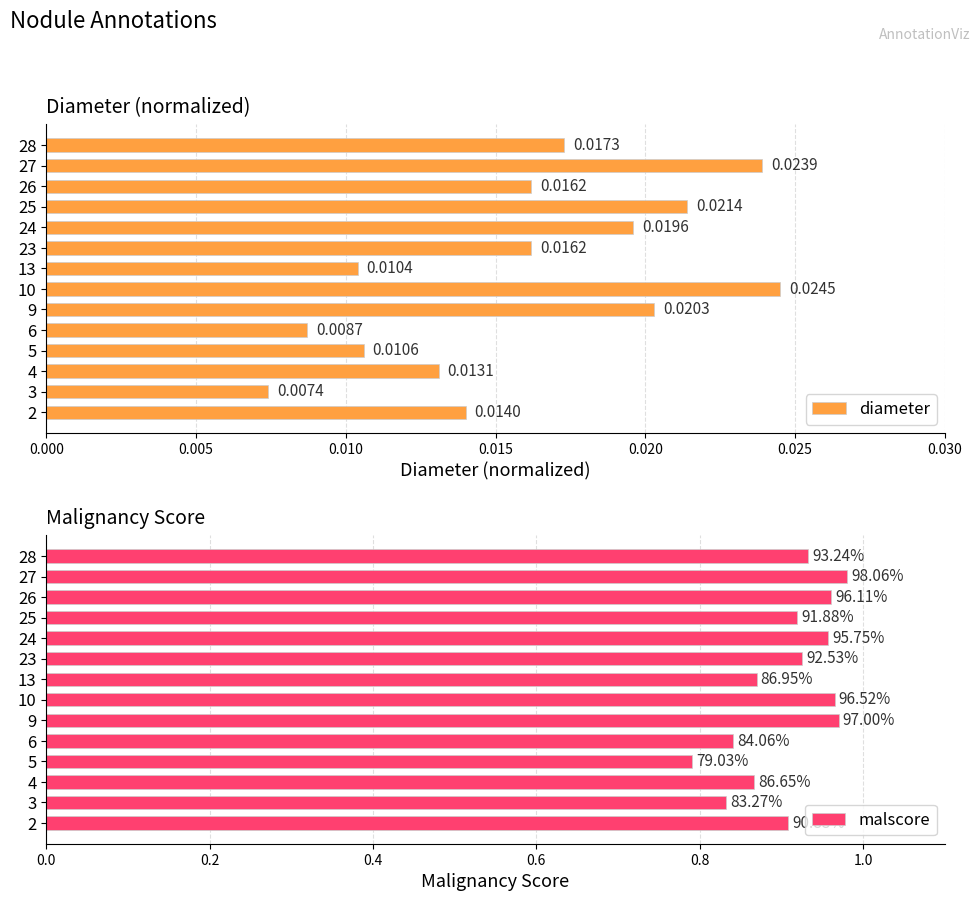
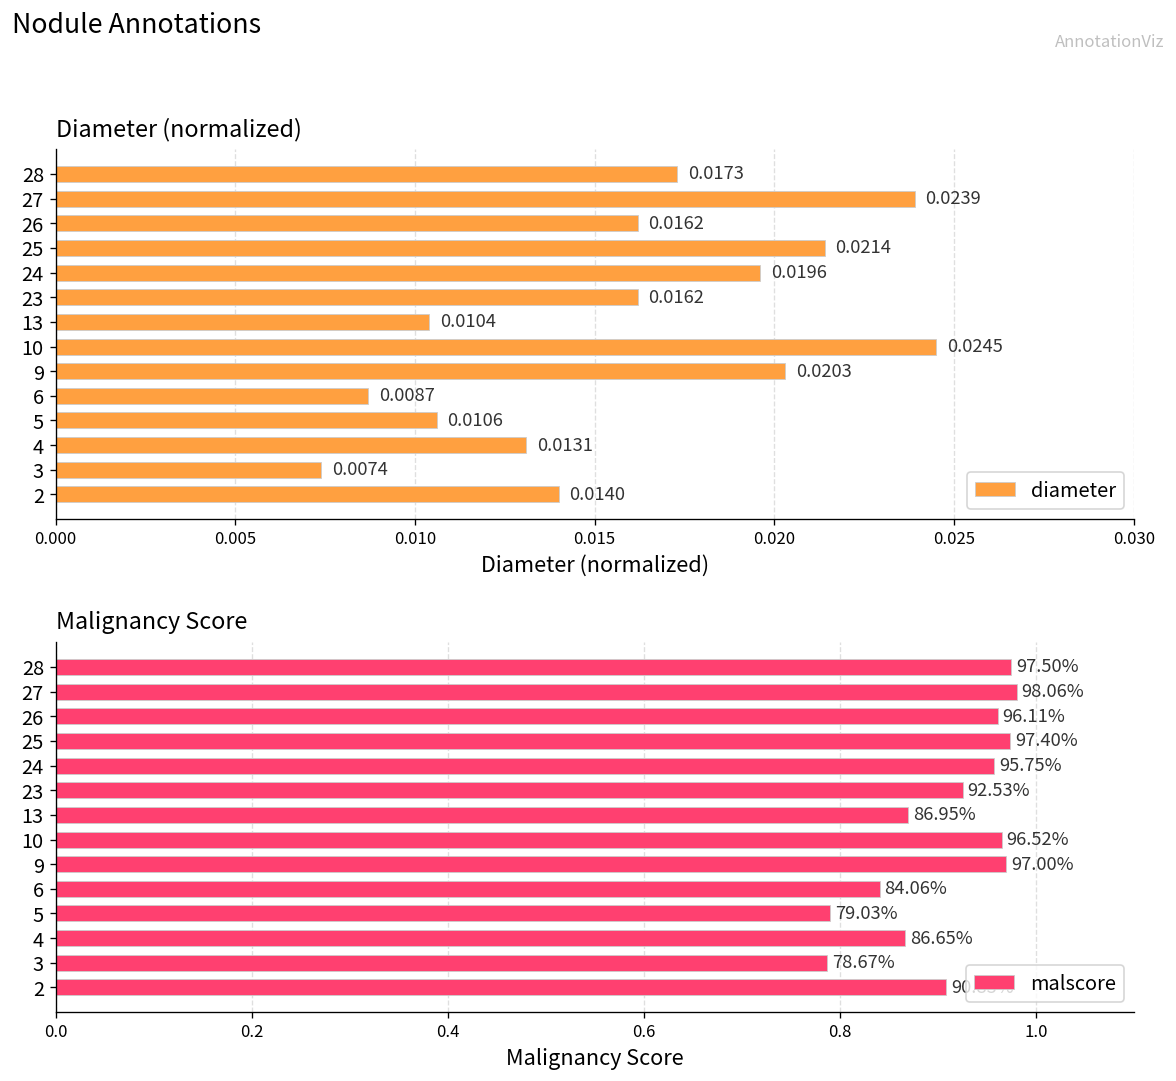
Malignancy Score, 28: 93.24% -> 97.50%
Malignancy Score, 25: 91.88% -> 97.40%
Malignancy Score, 3: 83.27% -> 78.67%
